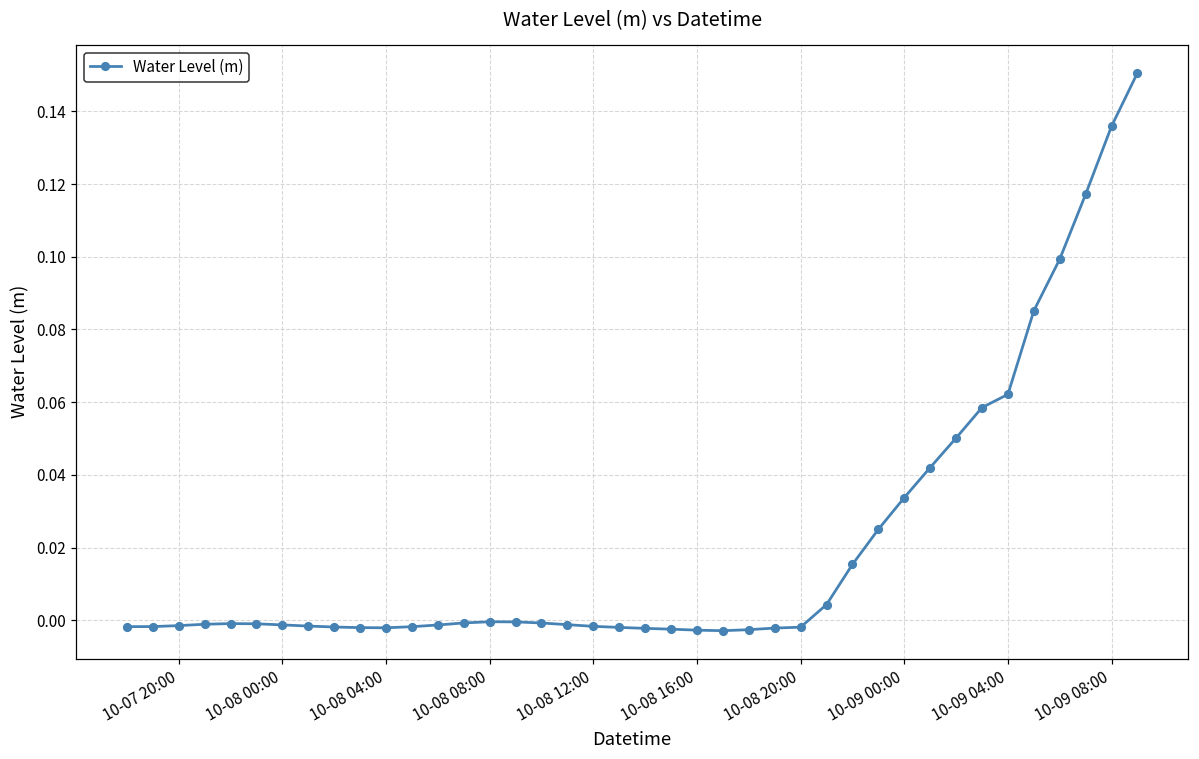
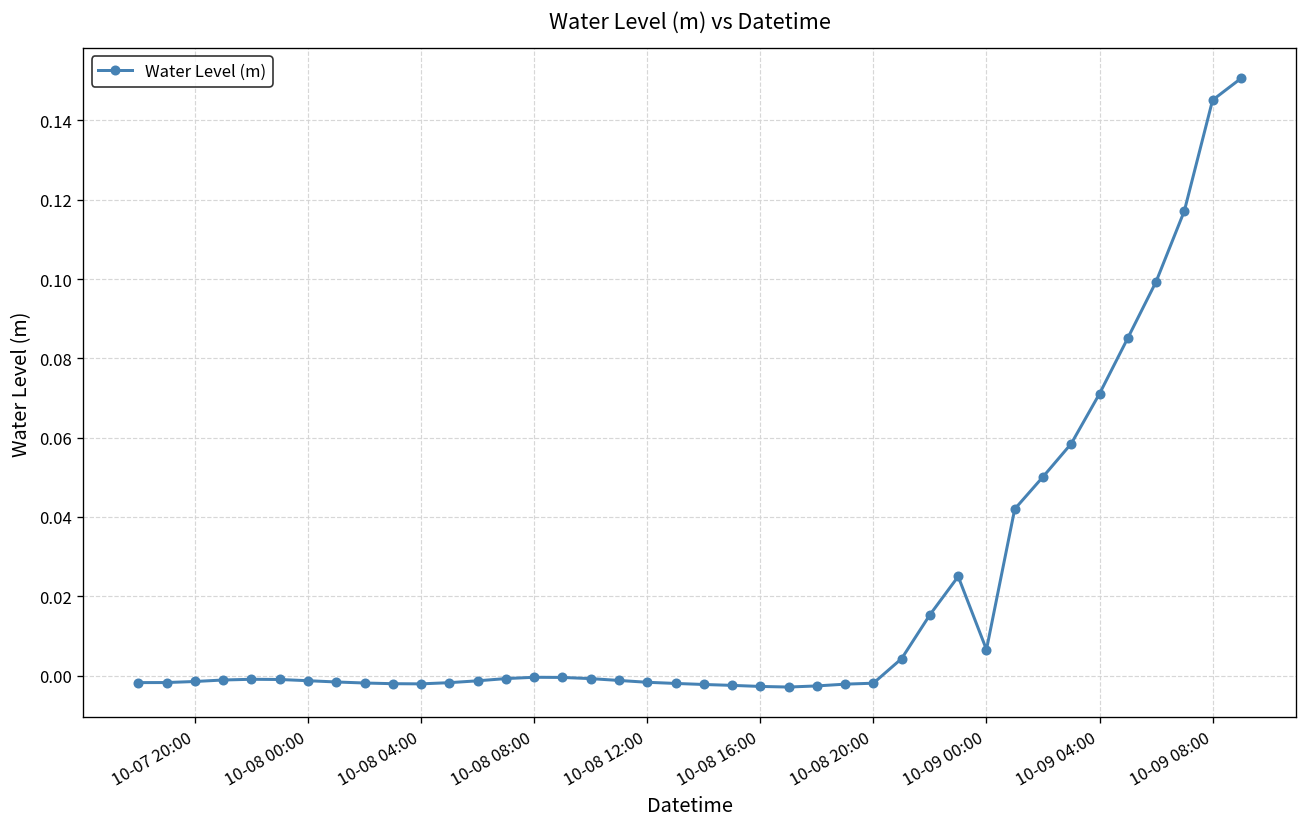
10-09 00:00: 0.034 -> 0.007
10-09 04:00: 0.062 -> 0.071
10-09 08:00: 0.136 -> 0.145
